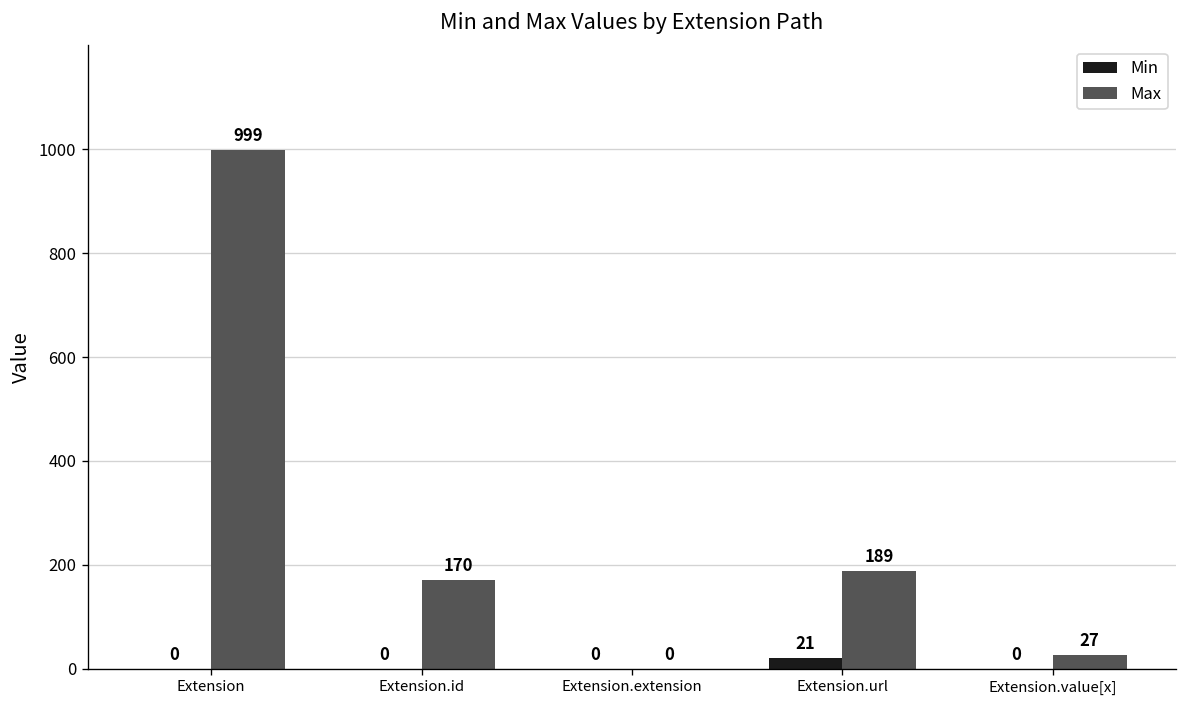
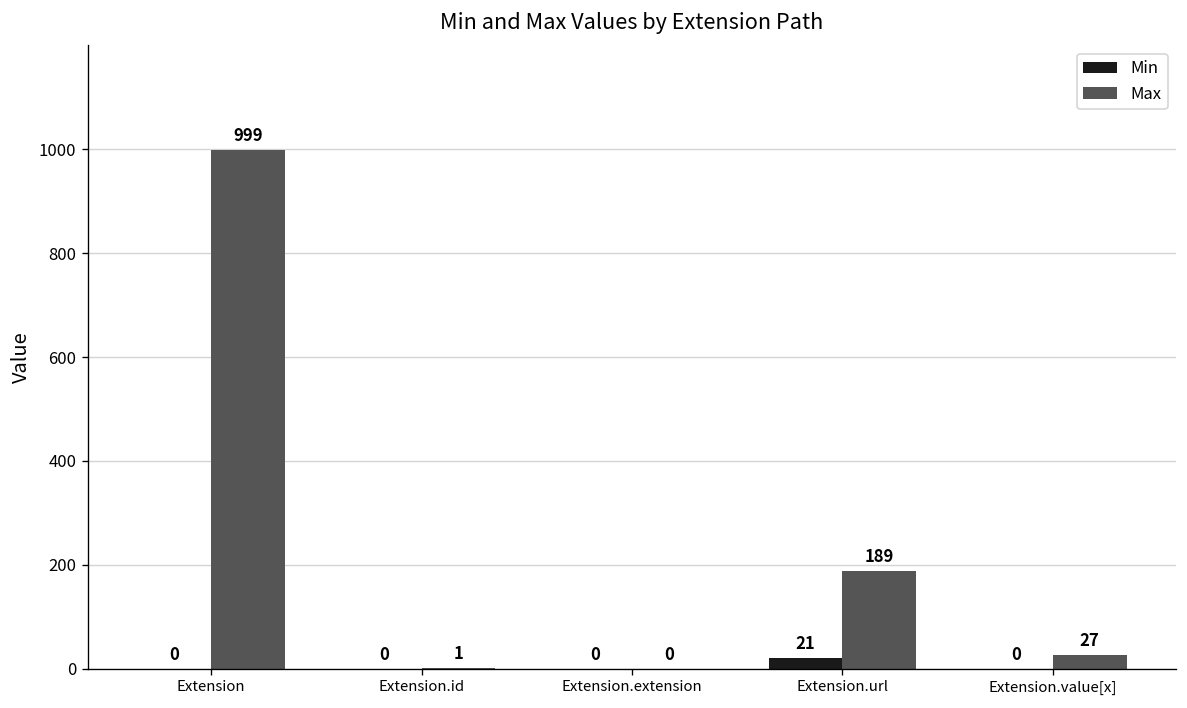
Max, Extension.id: 170 -> 1
